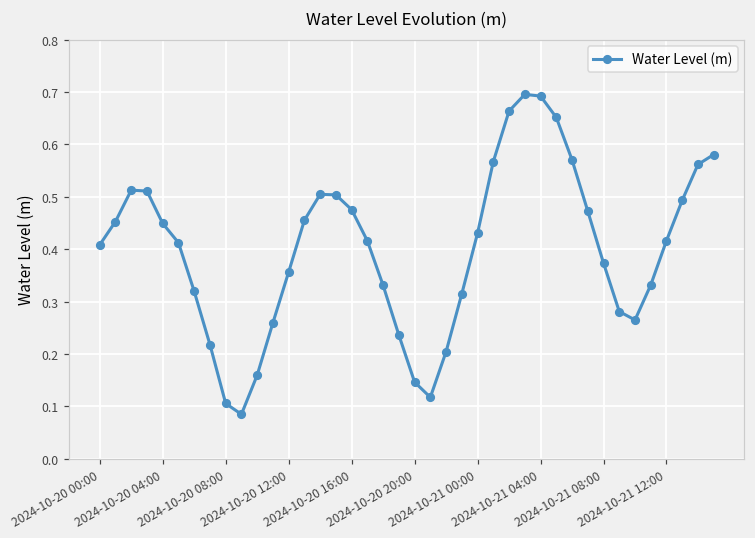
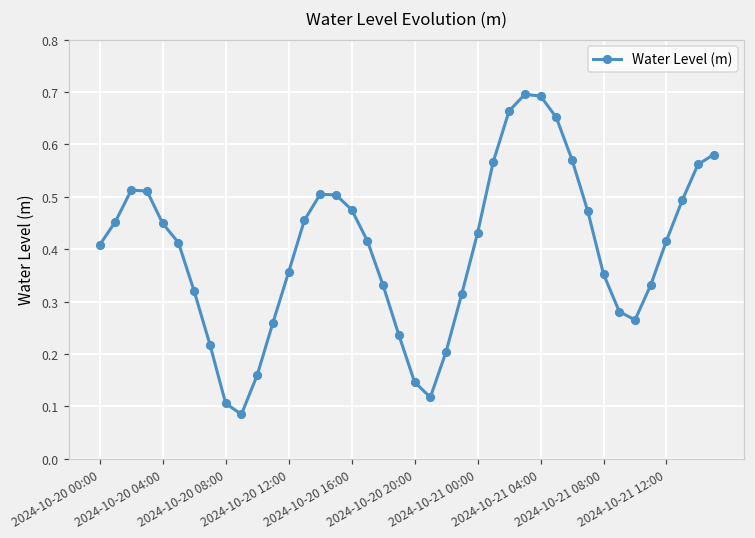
2024-10-21 08:00: 0.37 -> 0.35
